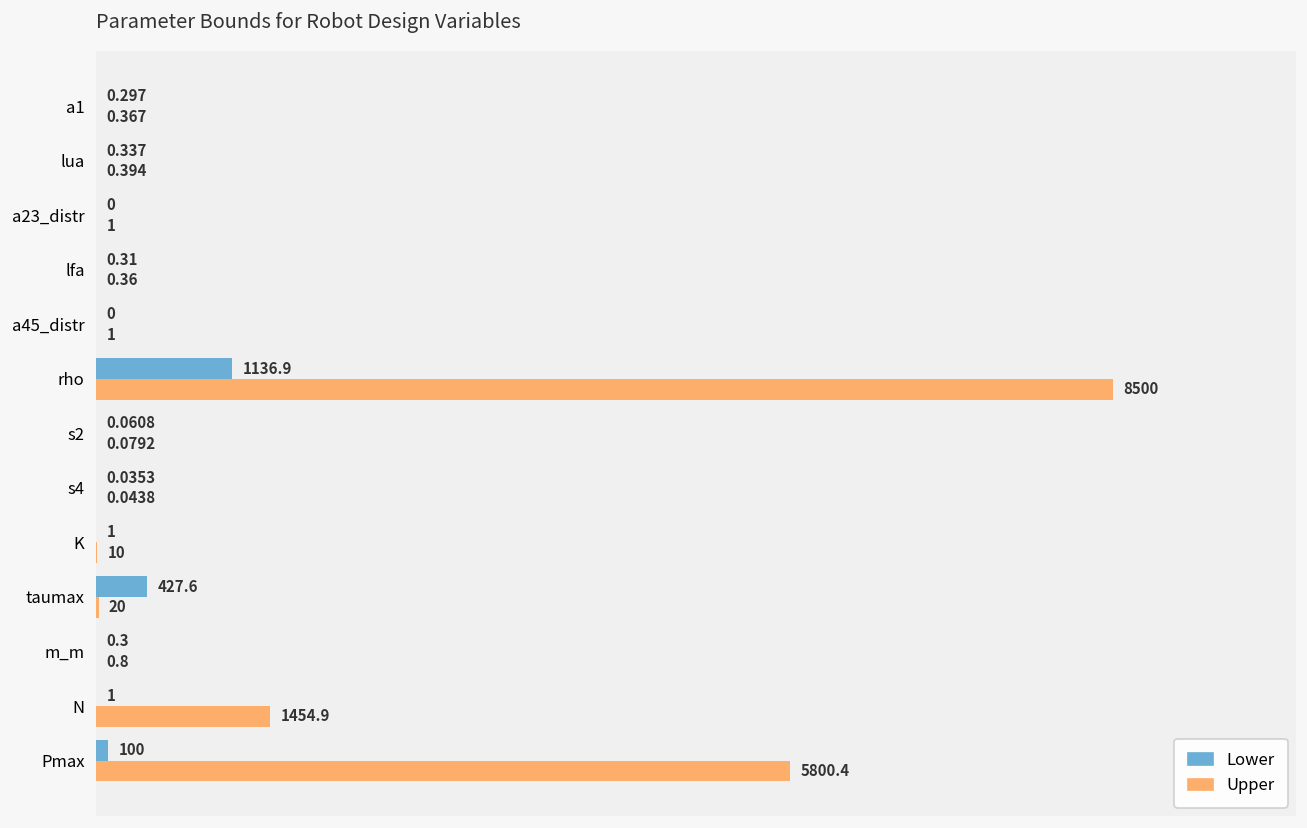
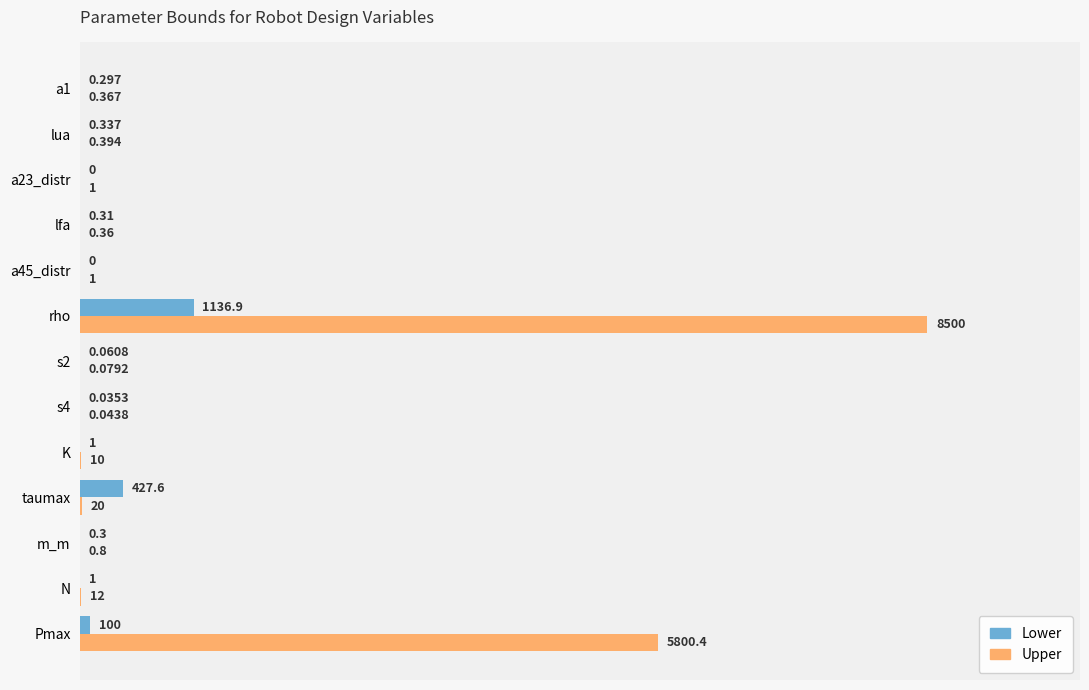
Upper, N: 1454.9 -> 12
